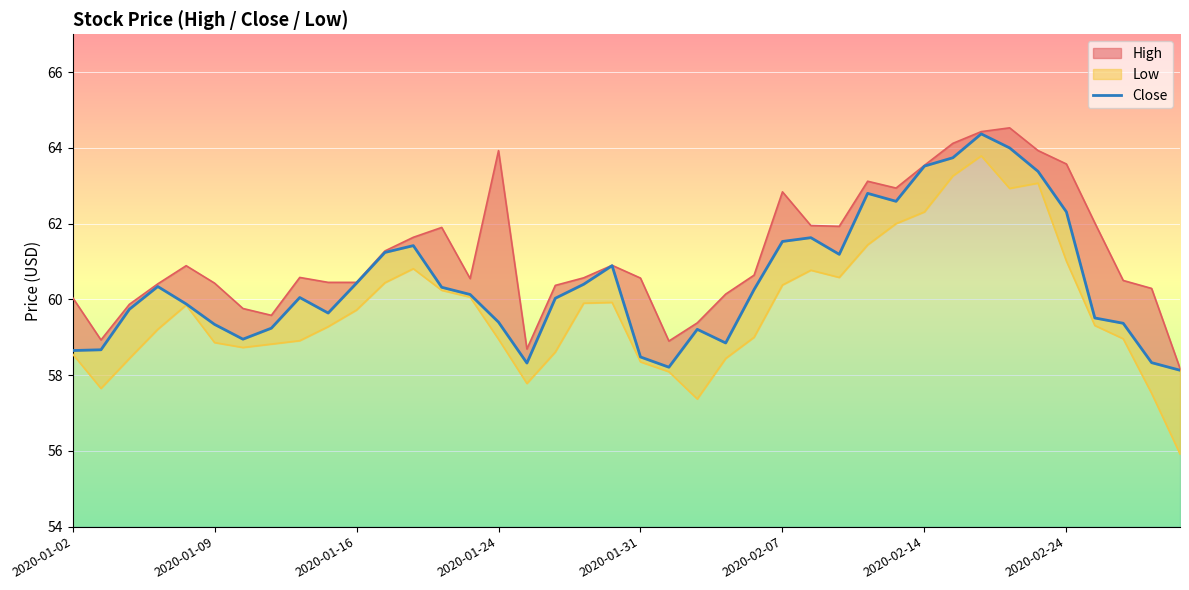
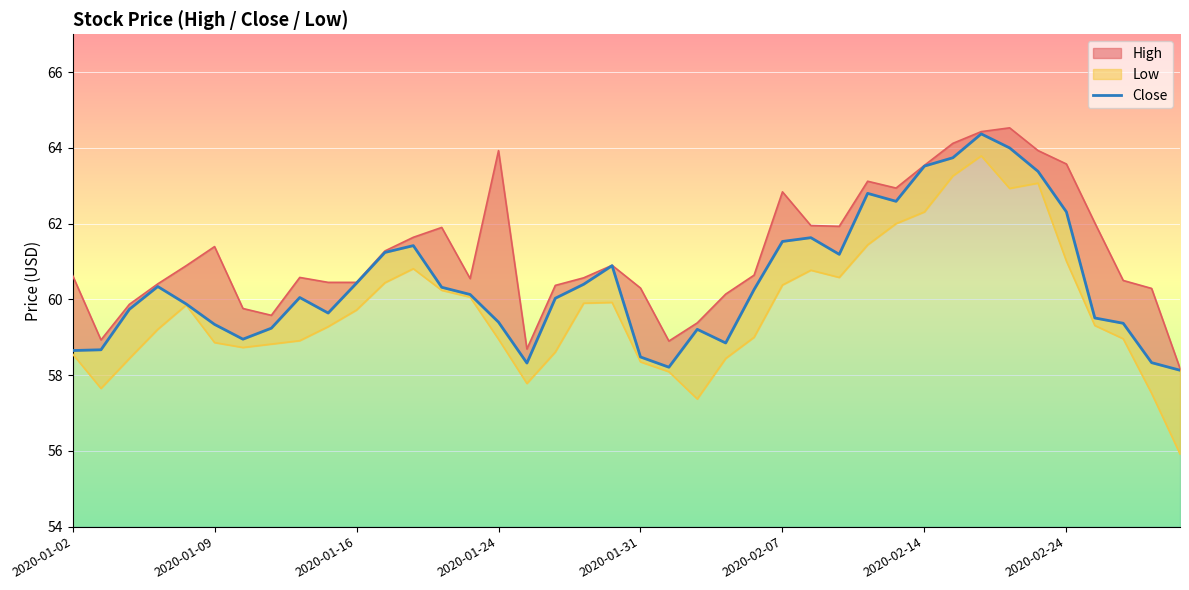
High, 2020-01-02: 60.0 -> 60.6
High, 2020-01-09: 60.4 -> 61.4
High, 2020-01-31: 60.6 -> 60.3
